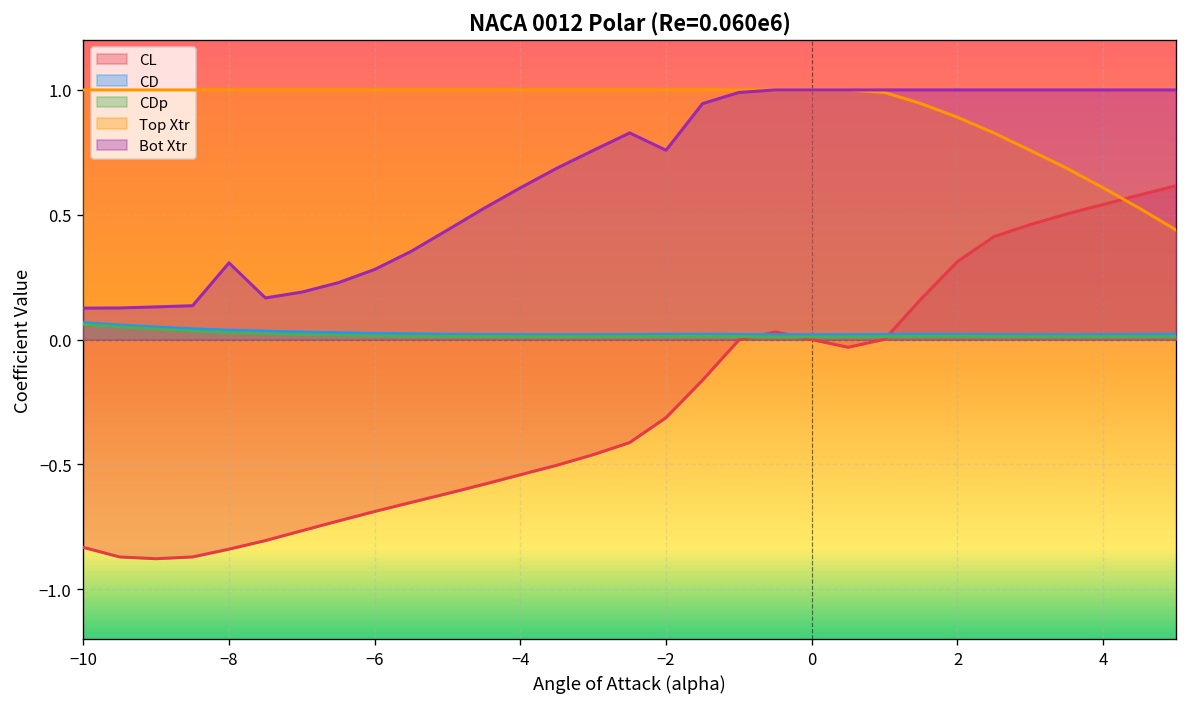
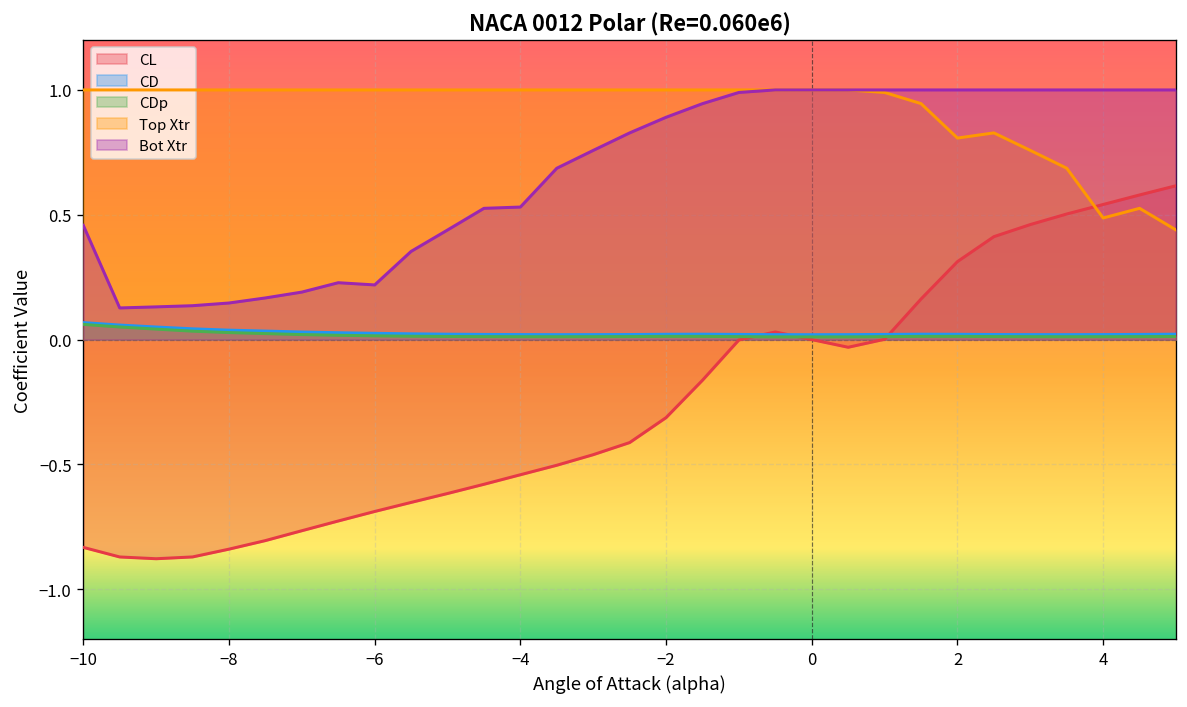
Bot Xtr, −10: 0.13 -> 0.46
Bot Xtr, −8: 0.31 -> 0.15
Bot Xtr, −6: 0.28 -> 0.22
Bot Xtr, −4: 0.61 -> 0.53
Bot Xtr, −2: 0.76 -> 0.89
Top Xtr, 2: 0.89 -> 0.81
Top Xtr, 4: 0.61 -> 0.49
